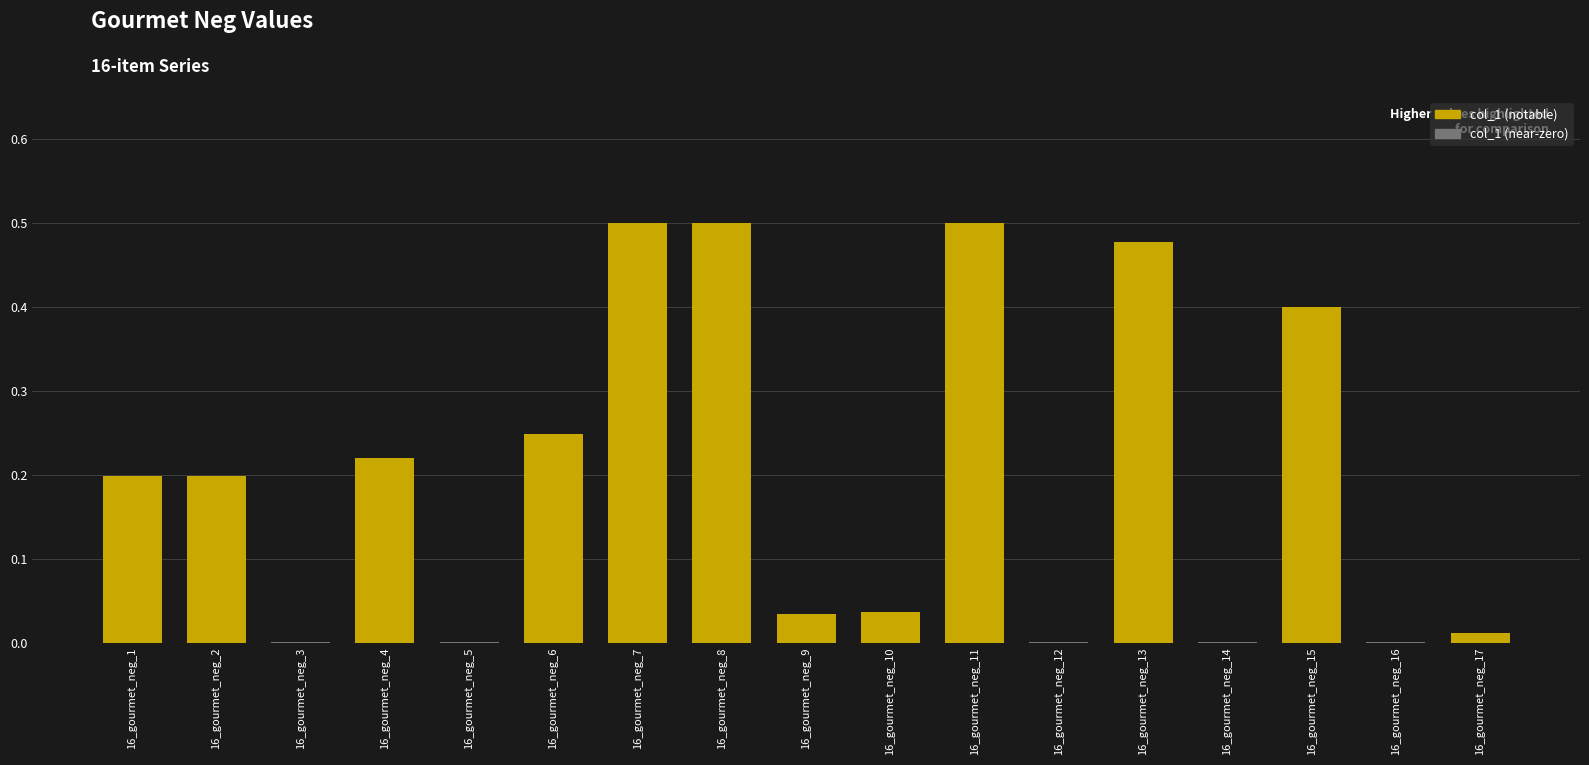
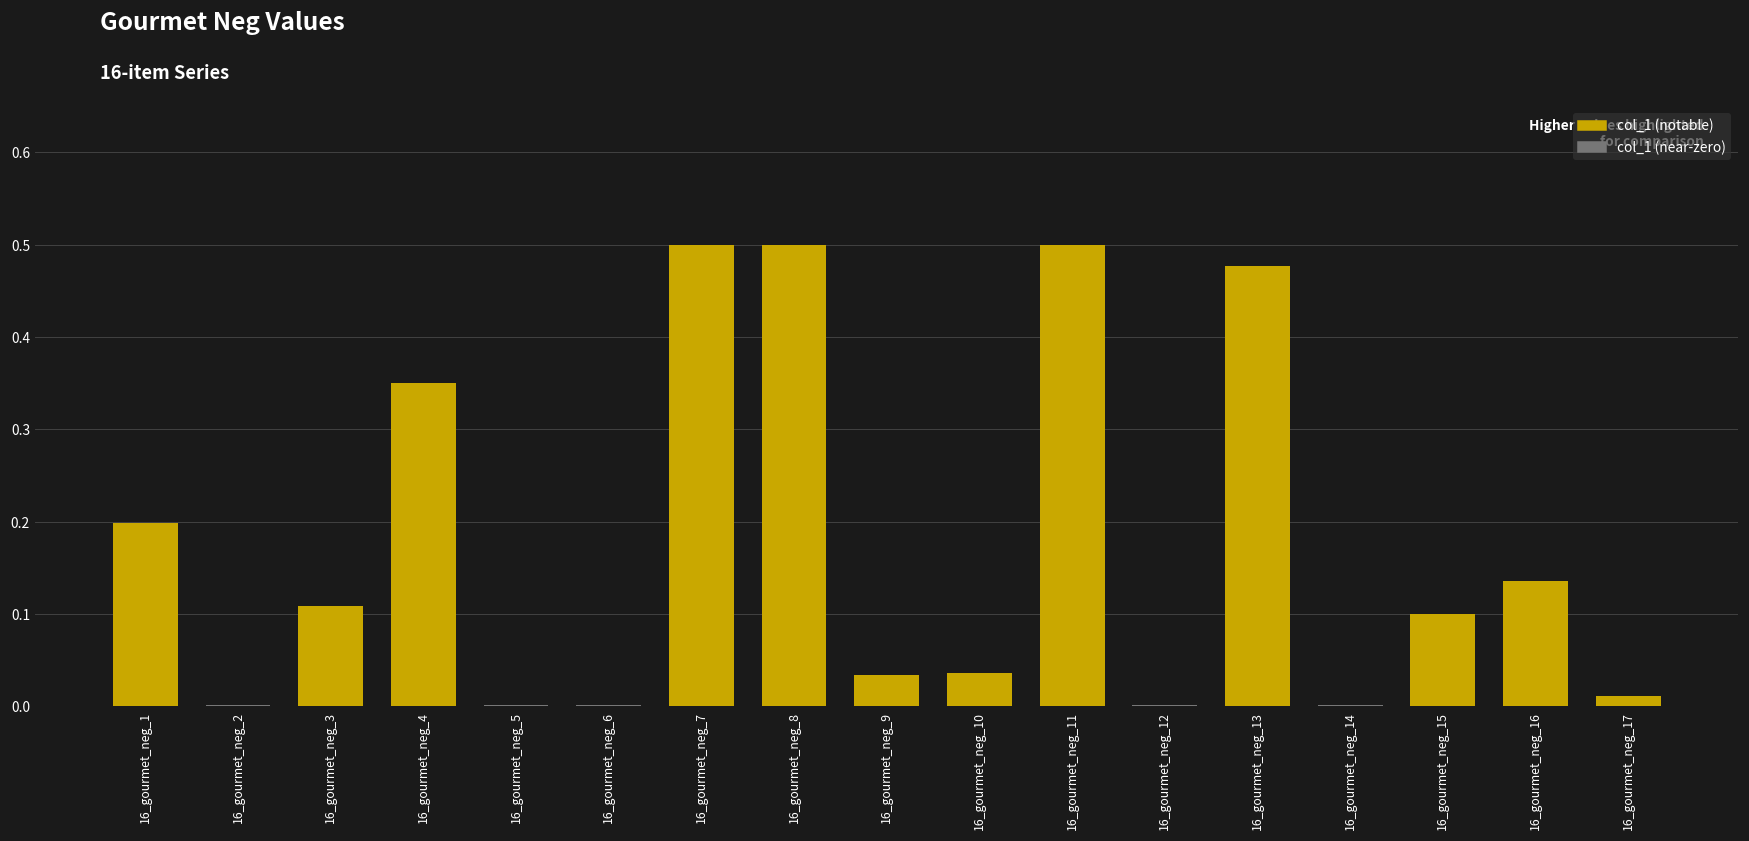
16_gourmet_neg_2: 0.20 -> 0.00
16_gourmet_neg_3: 0.00 -> 0.11
16_gourmet_neg_4: 0.22 -> 0.35
16_gourmet_neg_6: 0.25 -> 0.00
16_gourmet_neg_15: 0.4 -> 0.1
16_gourmet_neg_16: 0.00 -> 0.14
